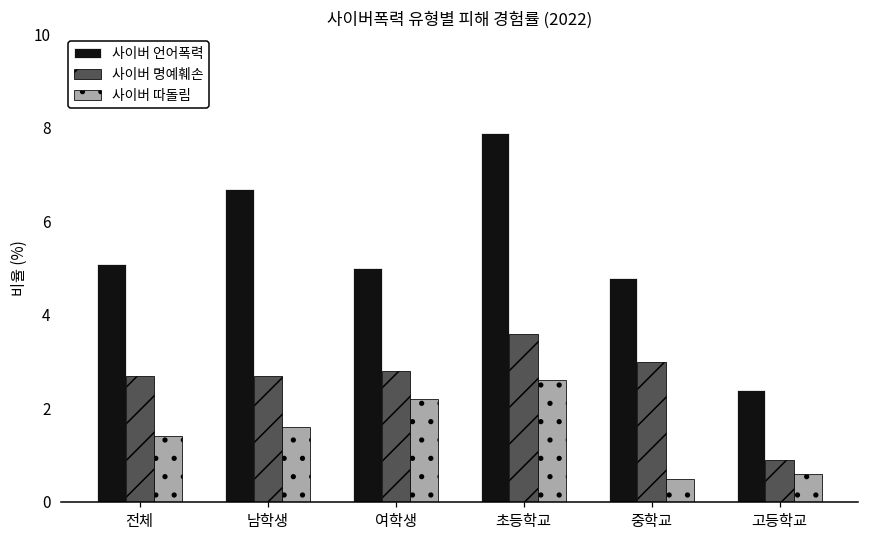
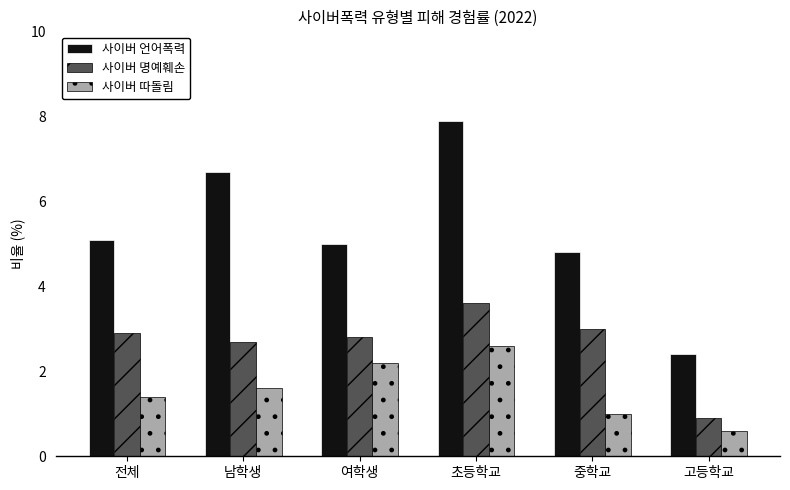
사이버 명예훼손, 전체: 2.7 -> 2.9
사이버 따돌림, 중학교: 0.5 -> 1.0
